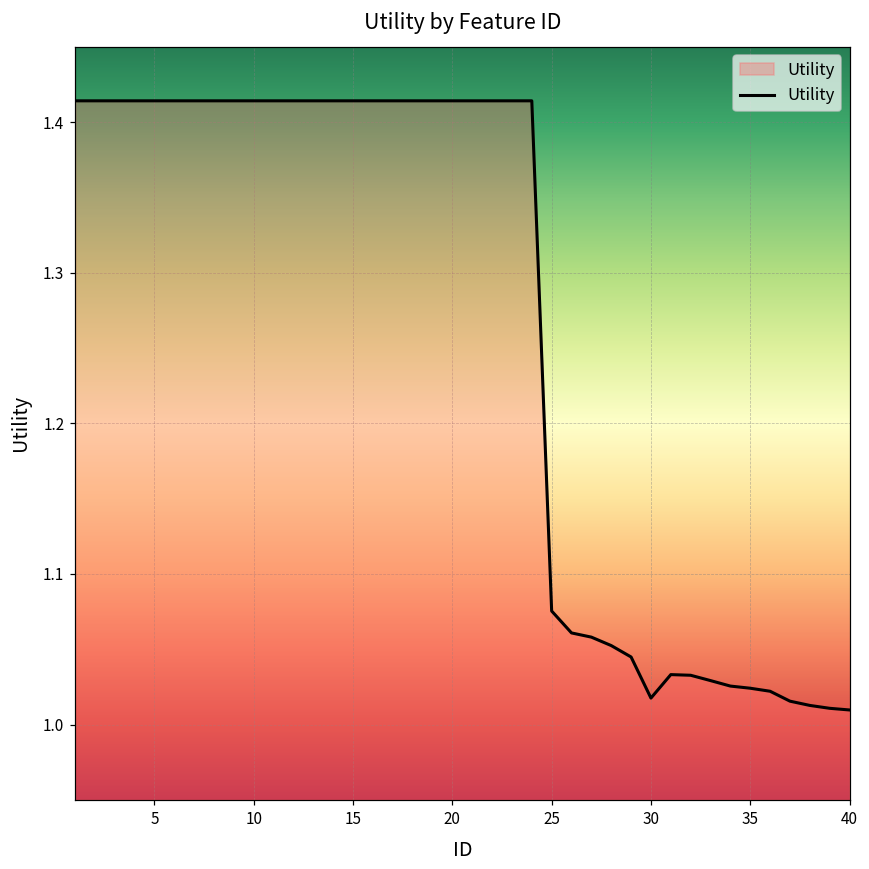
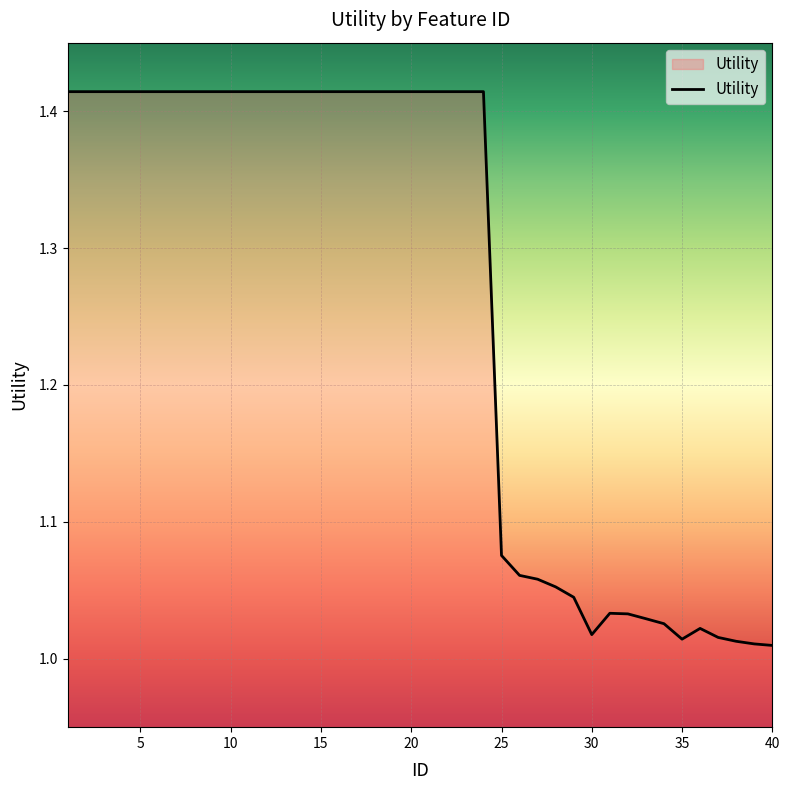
35: 1.024 -> 1.014
